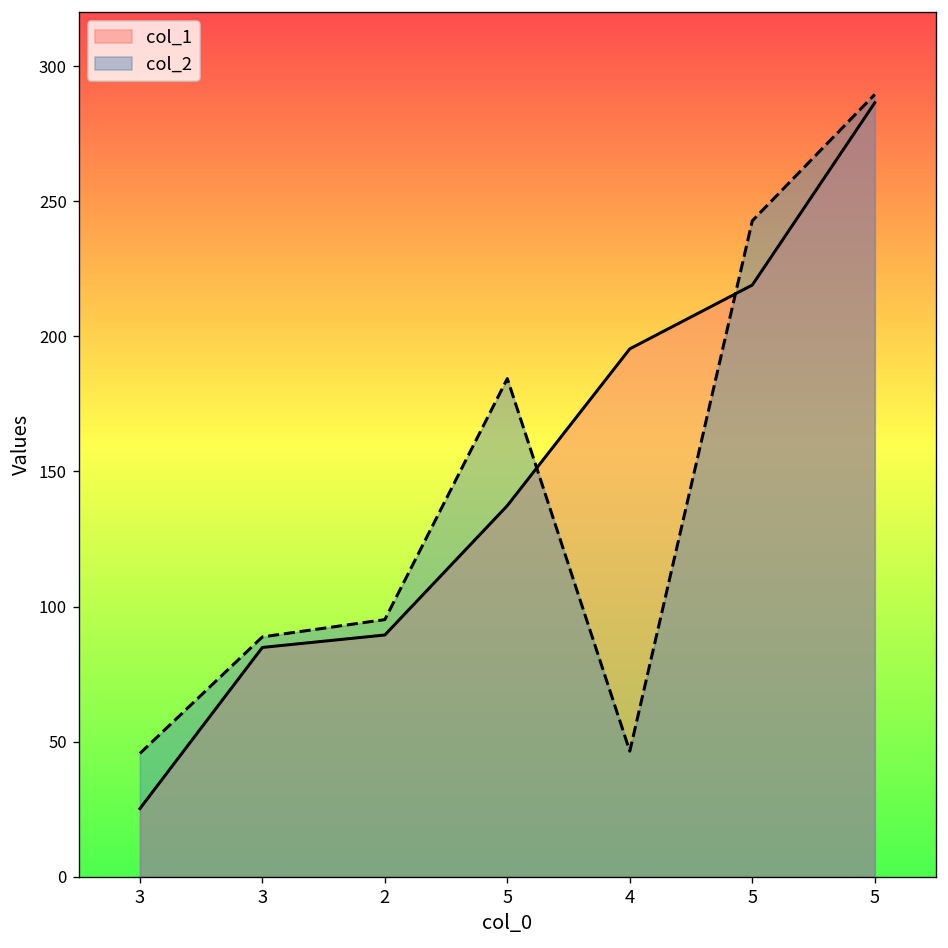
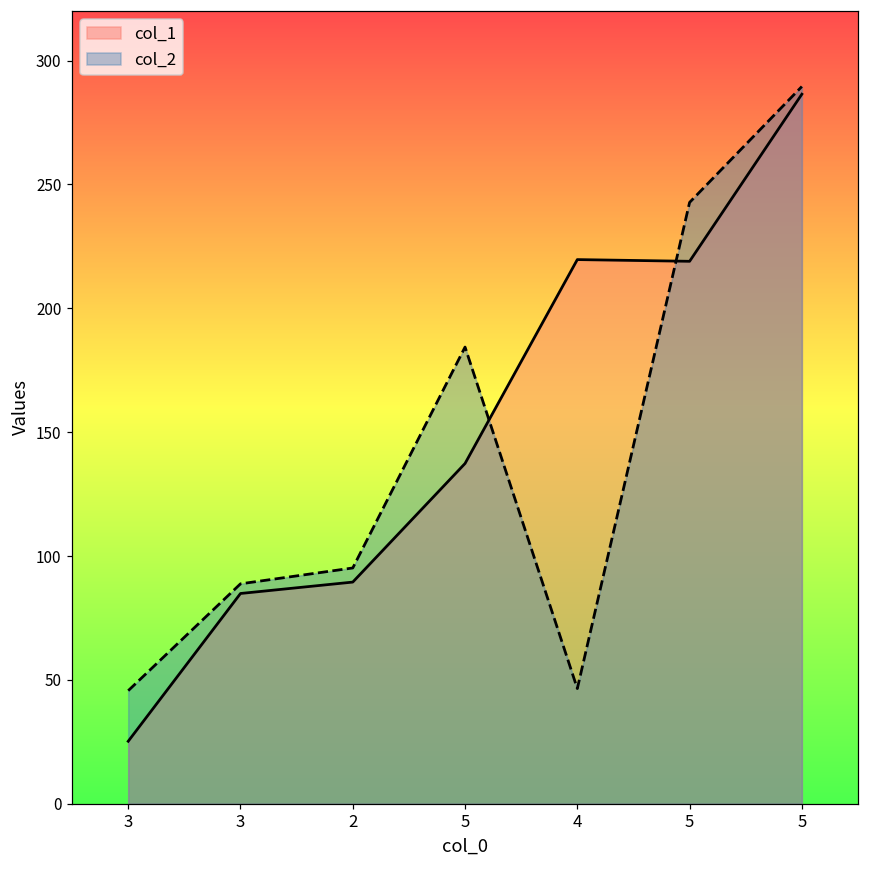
col_1, 4: 195 -> 220
